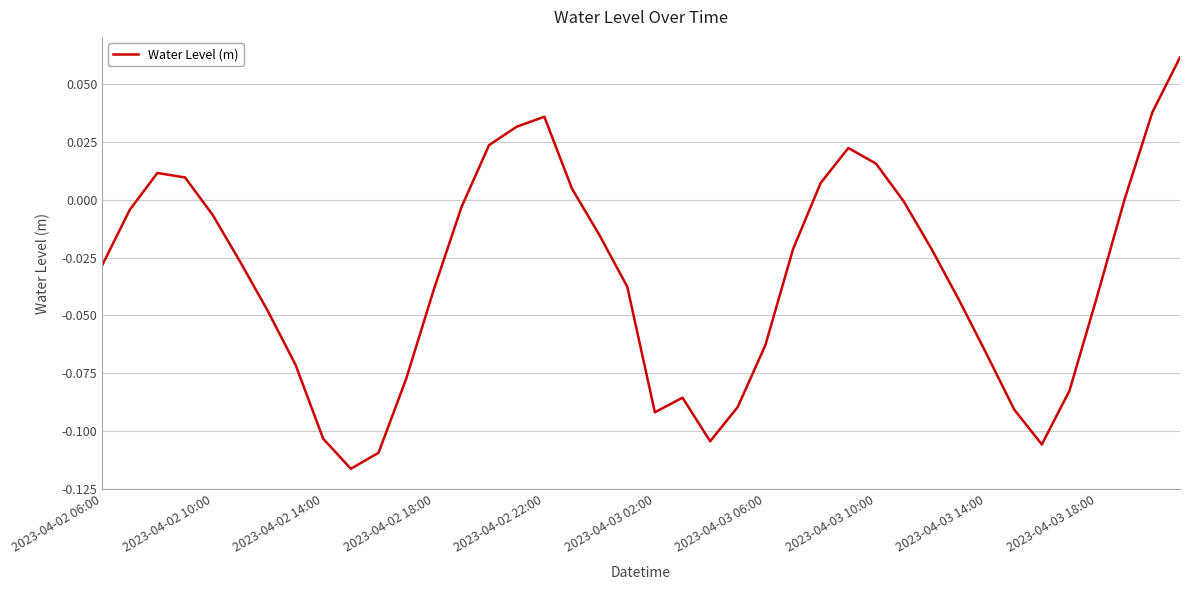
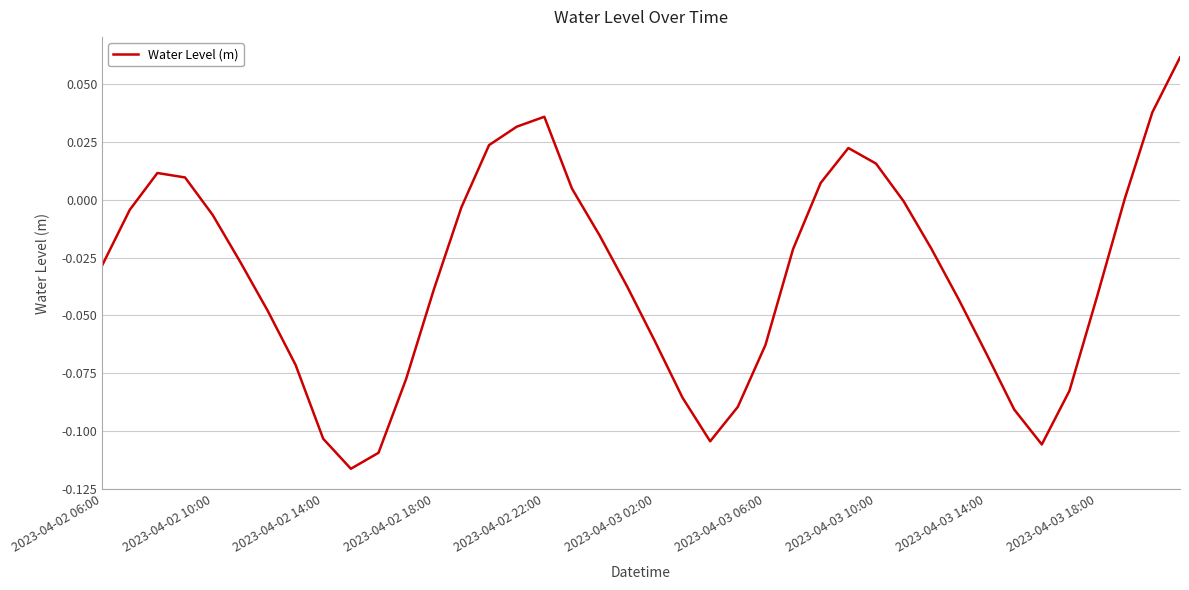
2023-04-03 02:00: -0.092 -> -0.061
